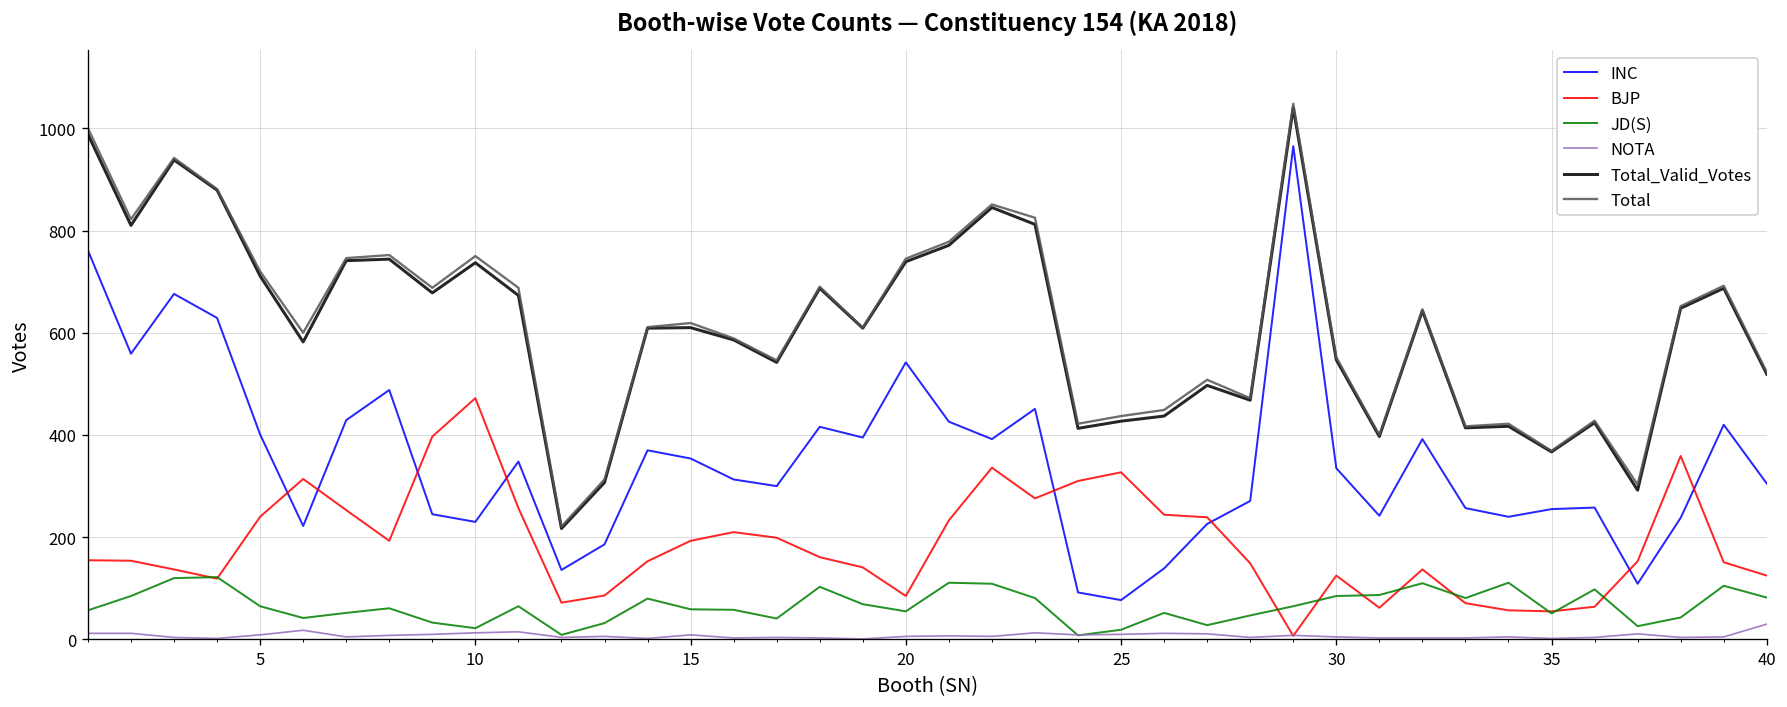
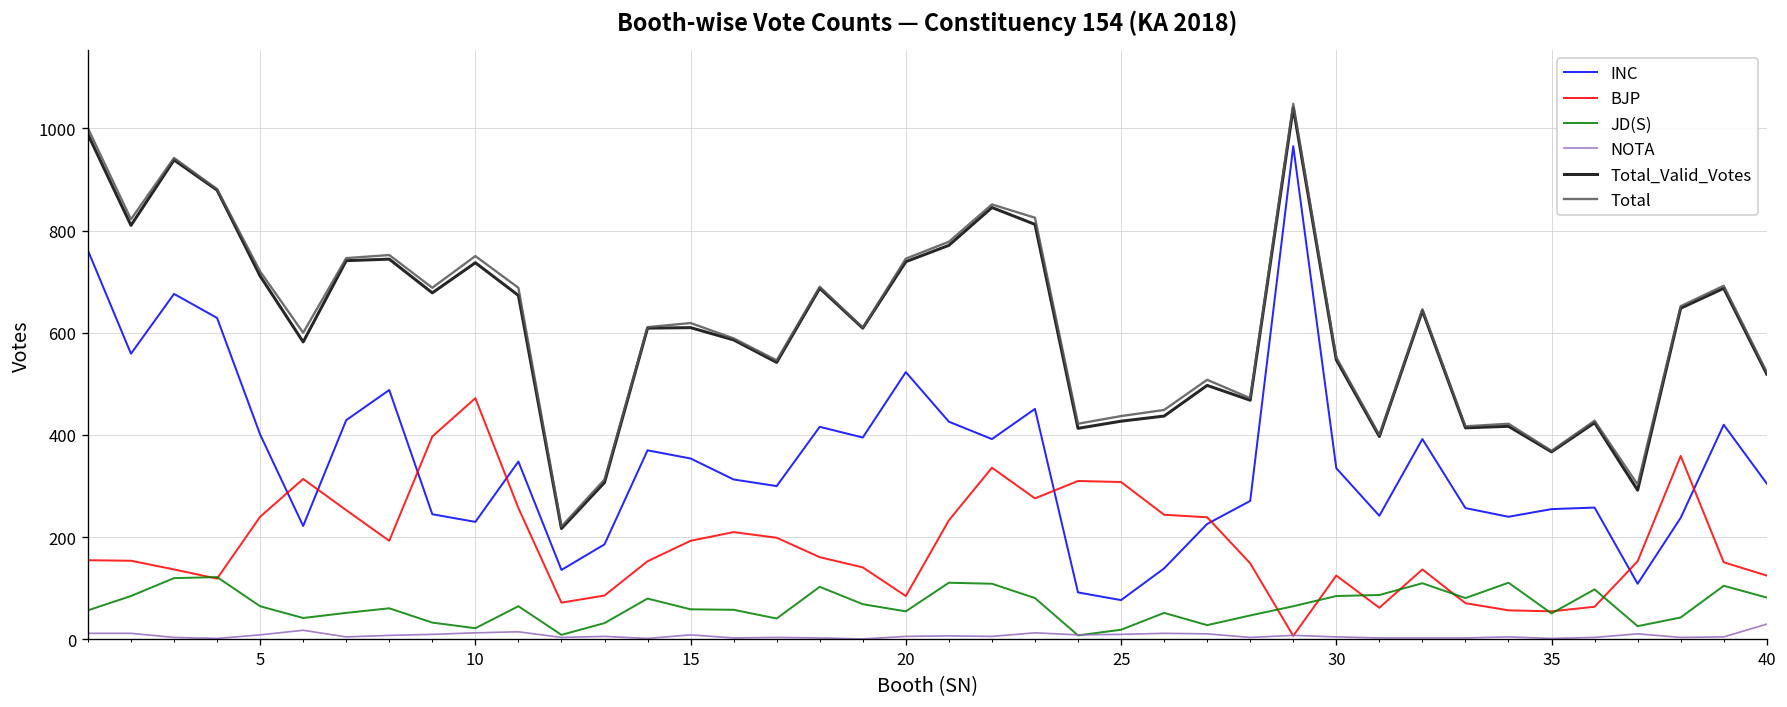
INC, 20: 540 -> 520
BJP, 25: 330 -> 310
